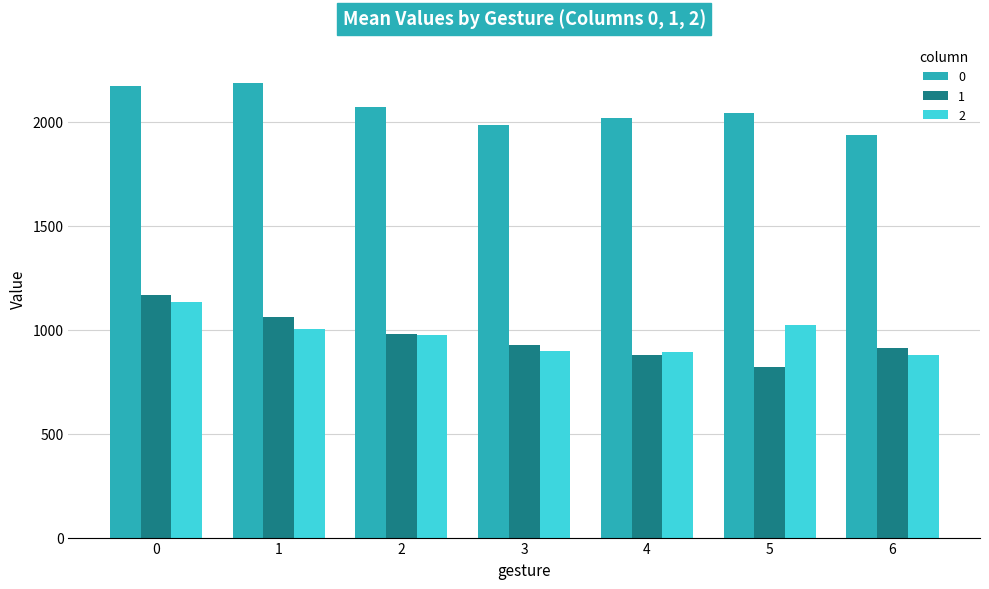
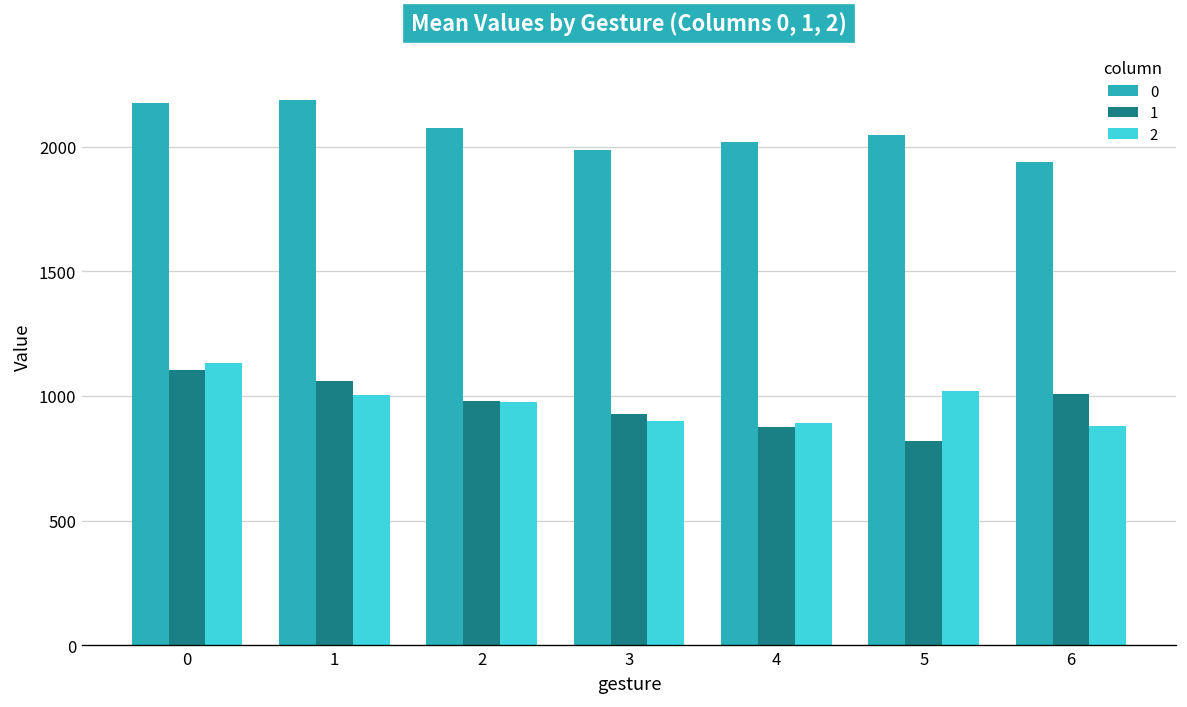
1, 0: 1170 -> 1100
1, 6: 910 -> 1010
